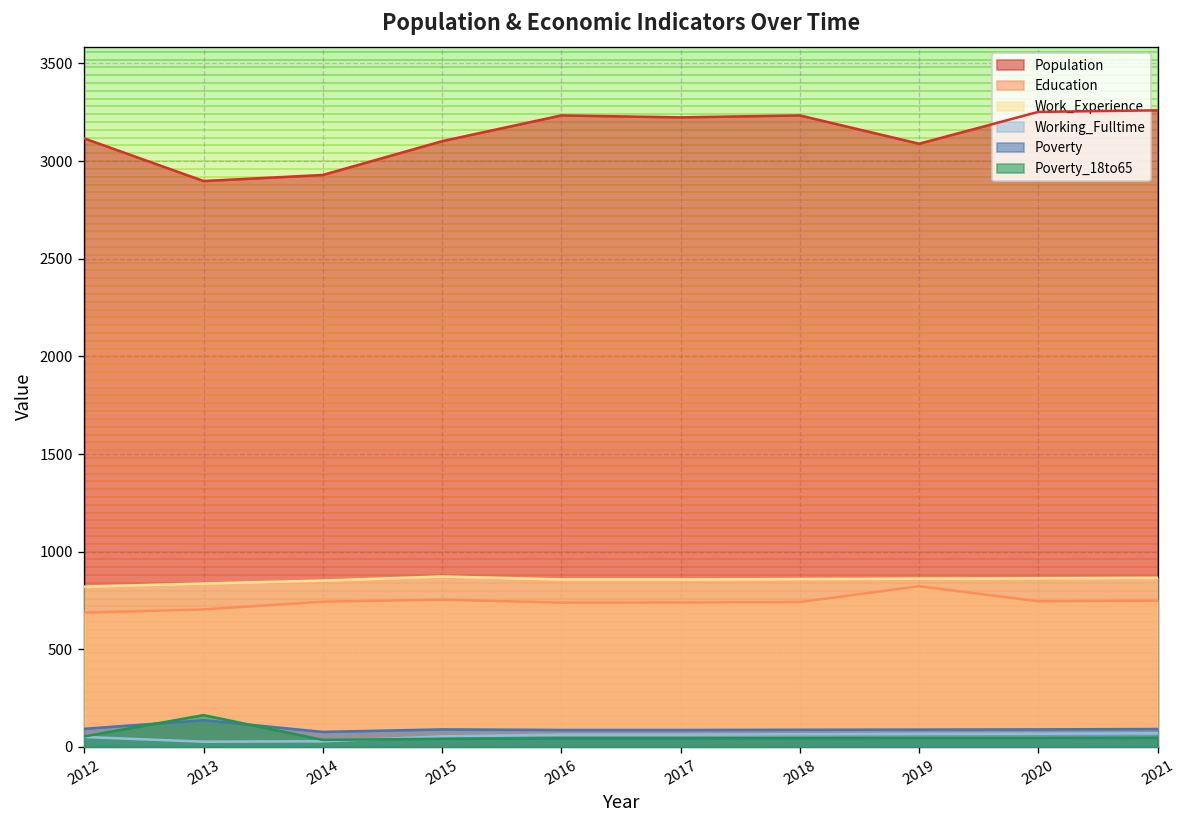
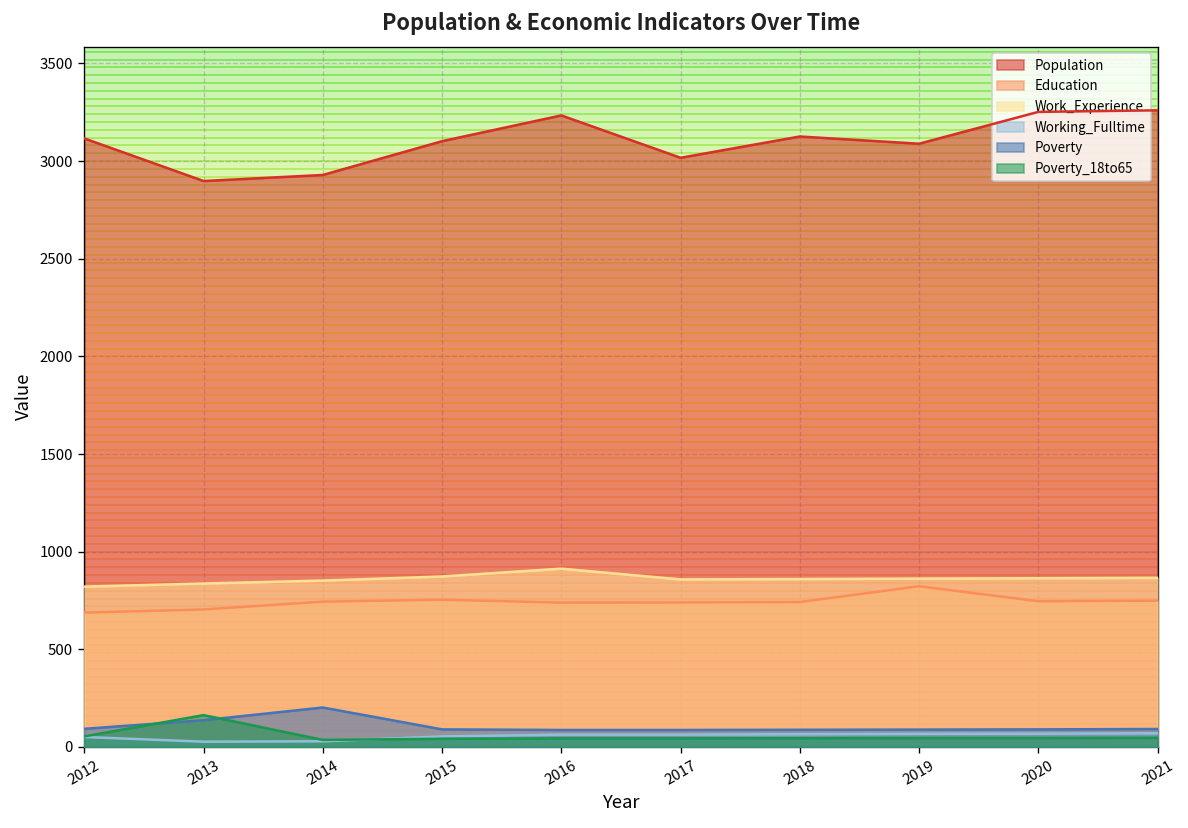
Poverty, 2014: 80 -> 200
Work_Experience, 2016: 860 -> 910
Population, 2017: 3220 -> 3020
Population, 2018: 3230 -> 3130
